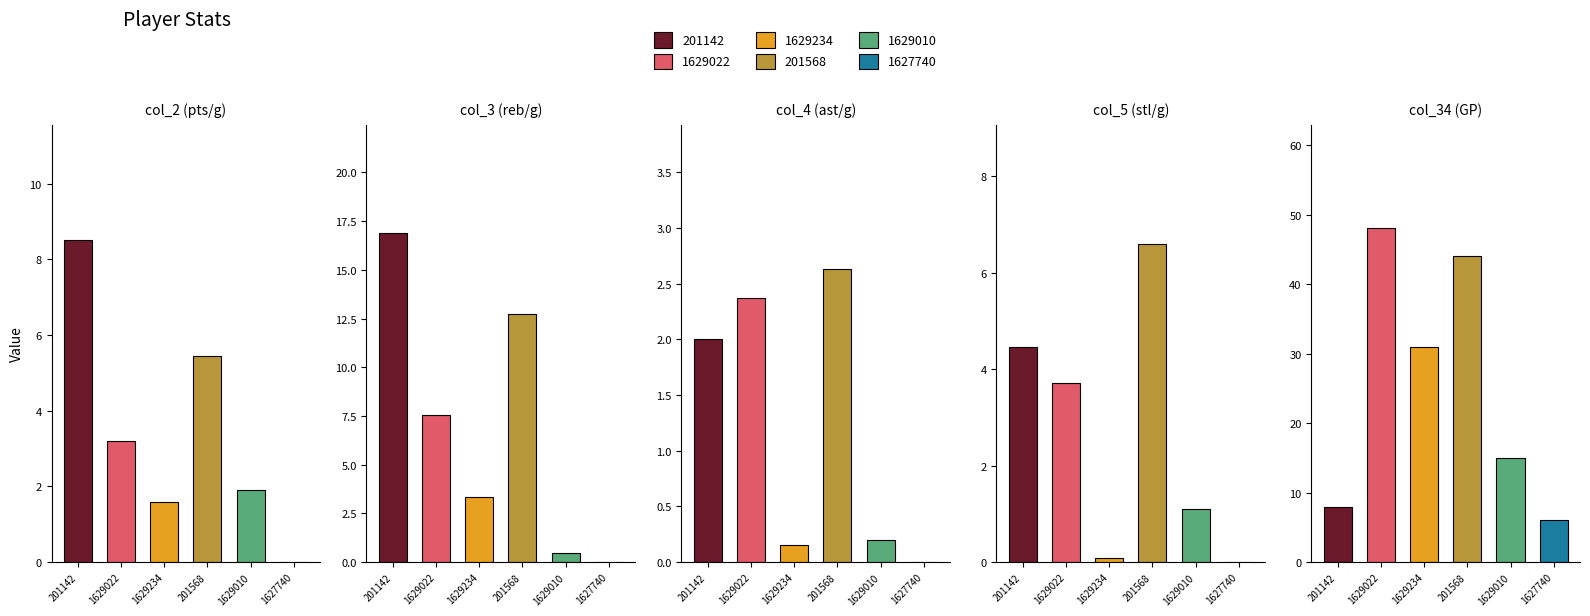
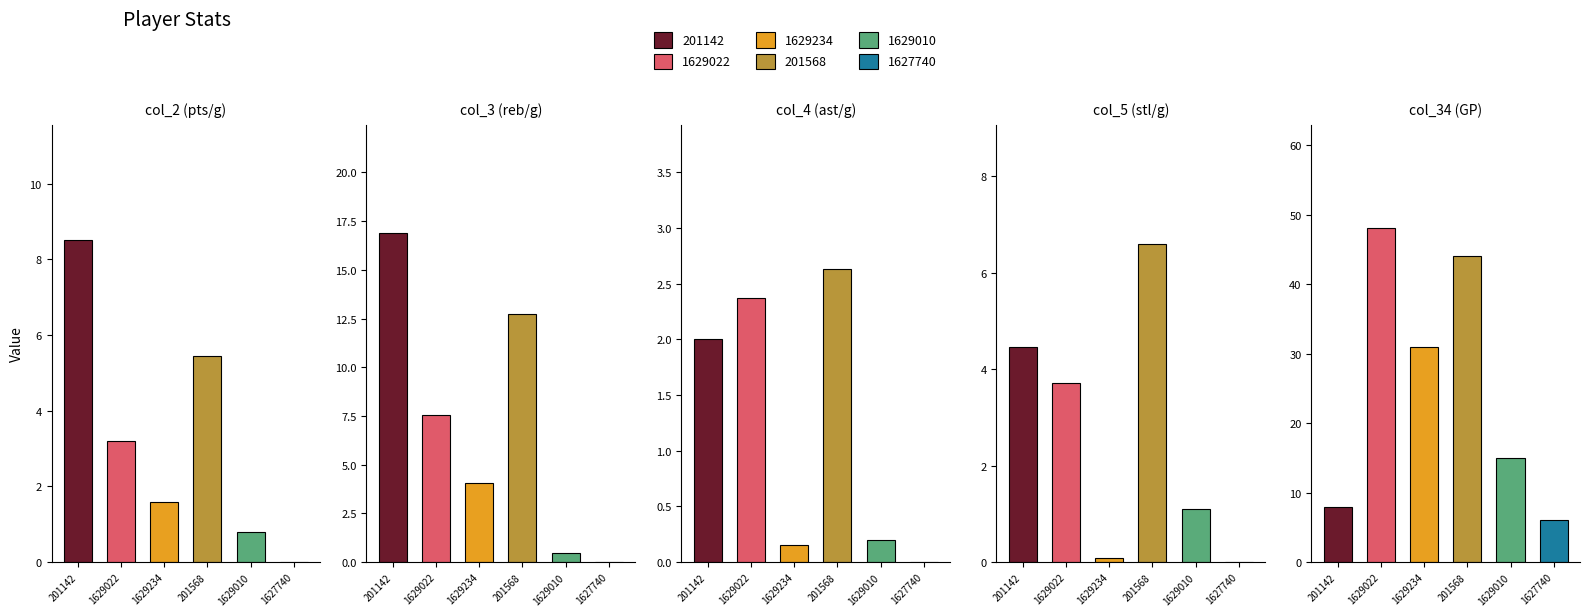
col_2 (pts/g), 1629010: 1.9 -> 0.8
col_3 (reb/g), 1629234: 3.3 -> 4.1
